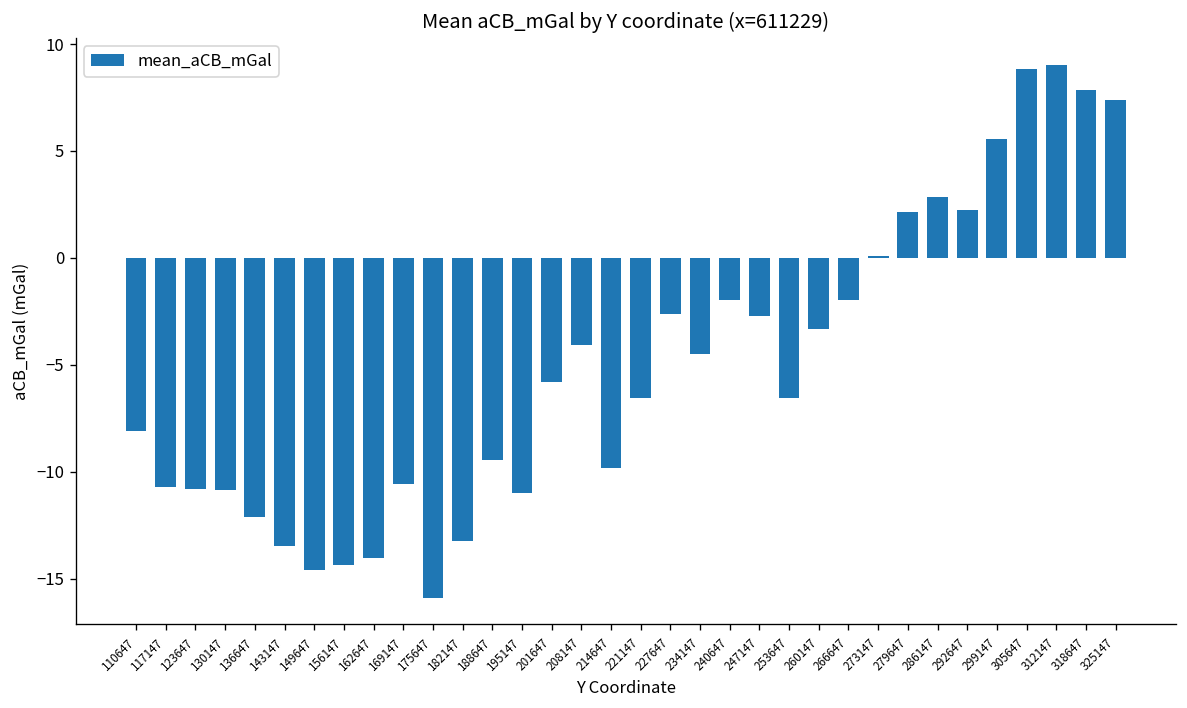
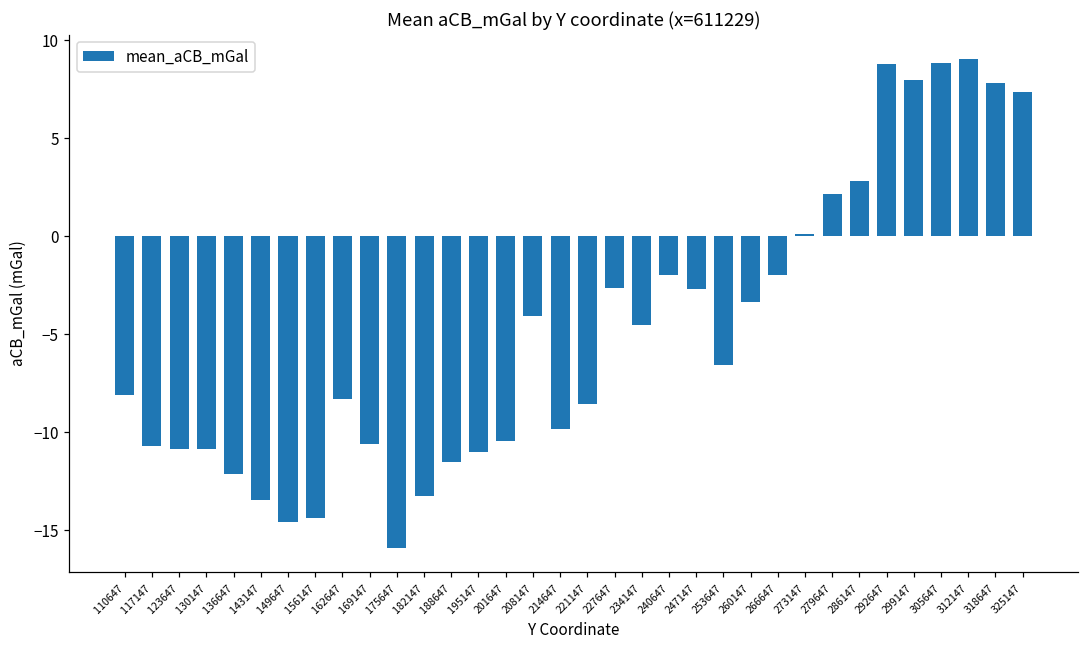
162647: -14.1 -> -8.3
188647: -9.4 -> -11.5
201647: -5.8 -> -10.4
221147: -6.6 -> -8.6
292647: 2.3 -> 8.8
299147: 5.5 -> 8.0
